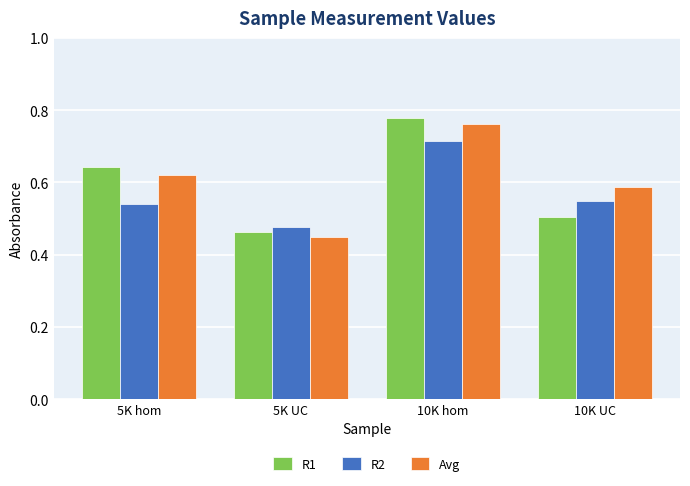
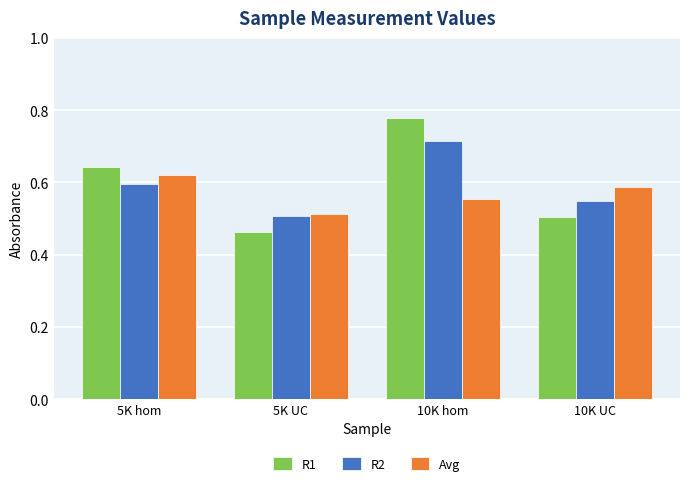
R2, 5K hom: 0.54 -> 0.60
R2, 5K UC: 0.48 -> 0.51
Avg, 5K UC: 0.45 -> 0.51
Avg, 10K hom: 0.76 -> 0.56
